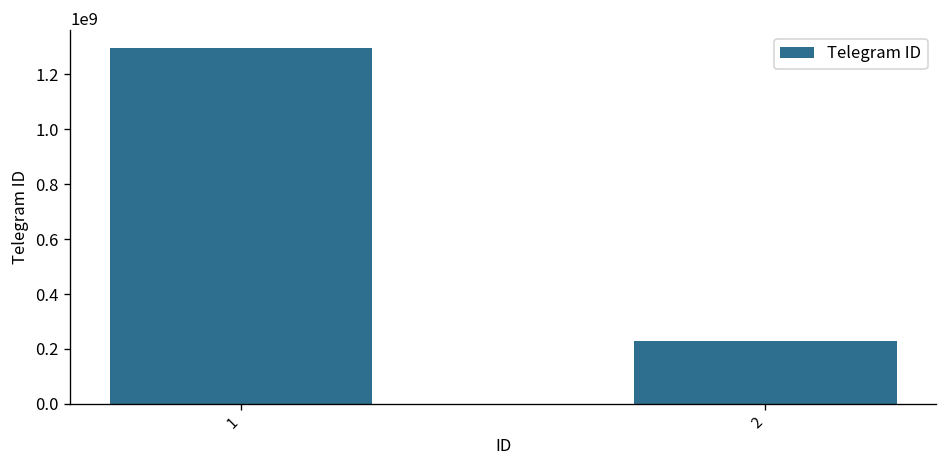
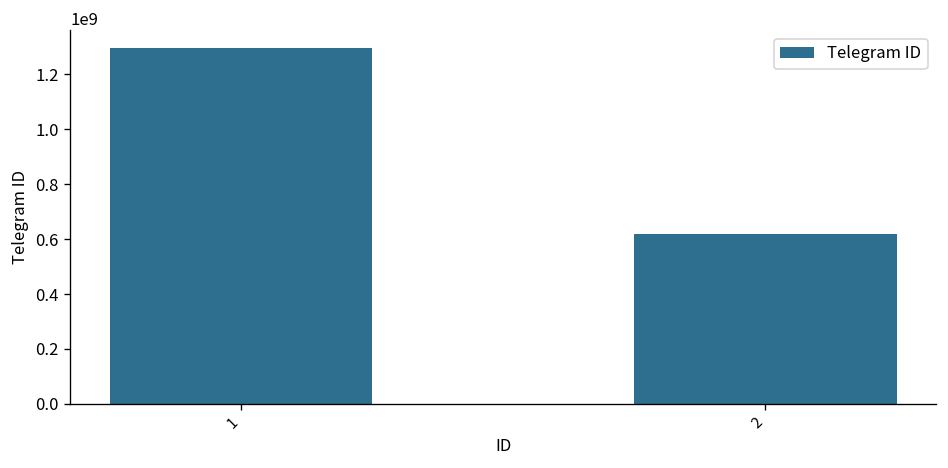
2: 230000000 -> 620000000
